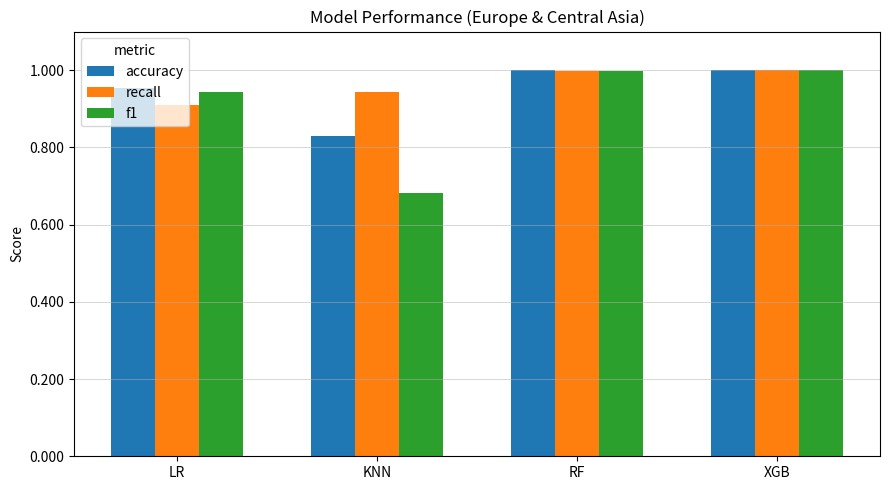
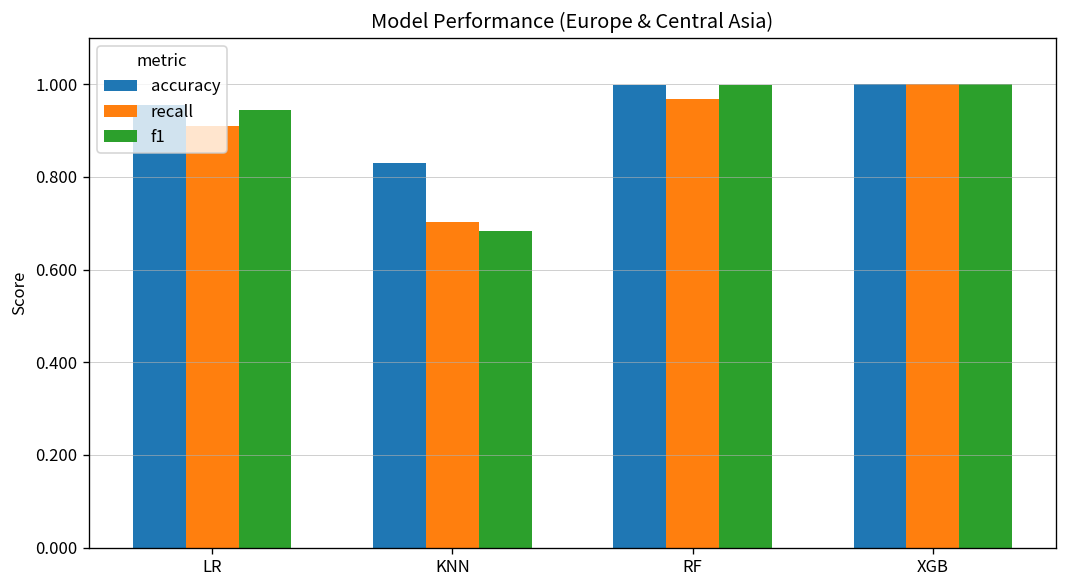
recall, KNN: 0.94 -> 0.70
recall, RF: 1.00 -> 0.97
